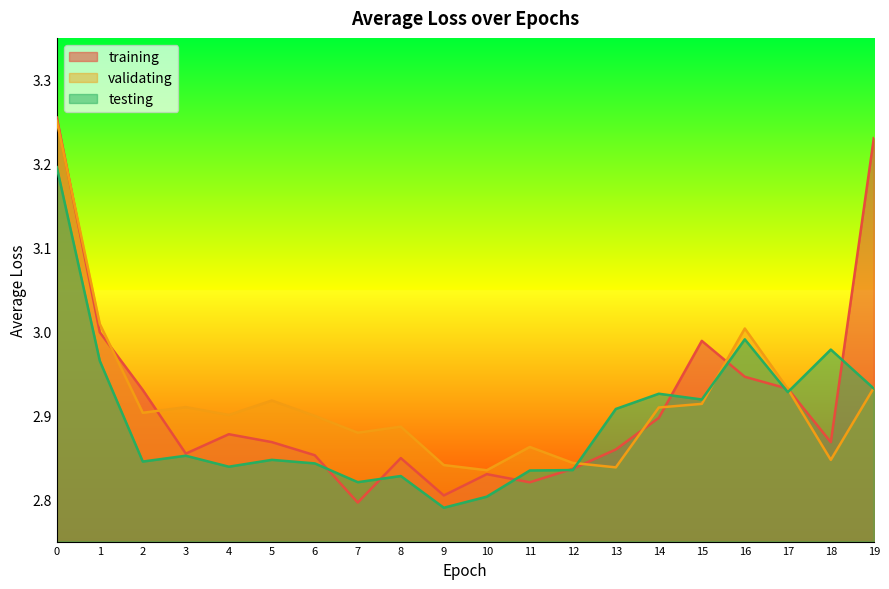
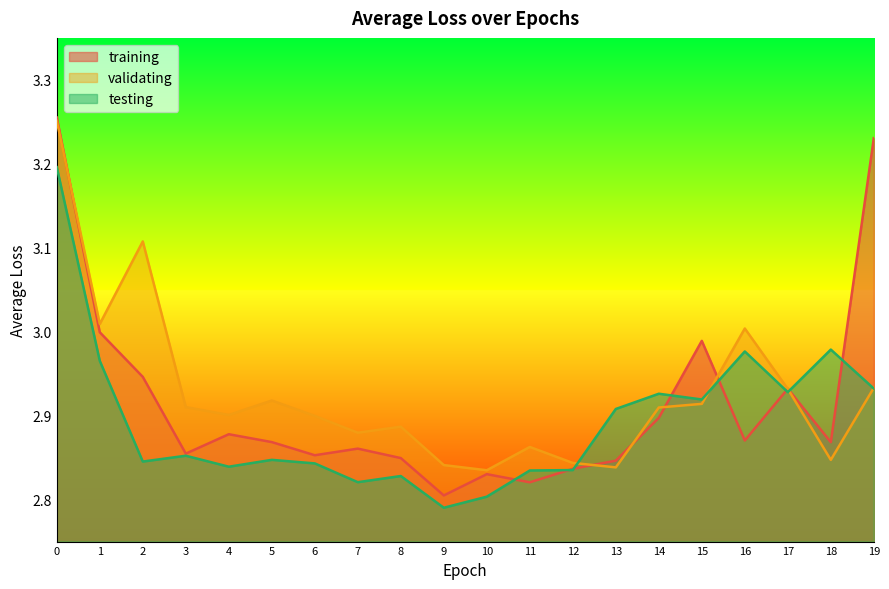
training, 2: 2.93 -> 2.95
validating, 2: 2.90 -> 3.11
training, 7: 2.80 -> 2.86
training, 13: 2.86 -> 2.85
training, 16: 2.95 -> 2.87
testing, 16: 2.99 -> 2.98
